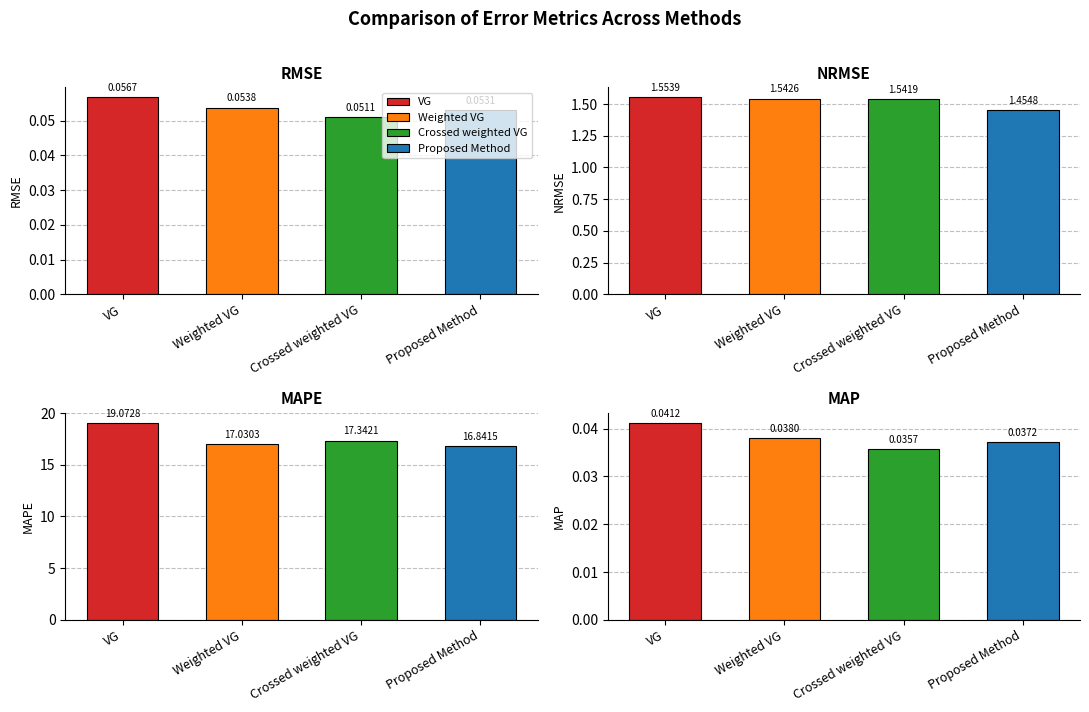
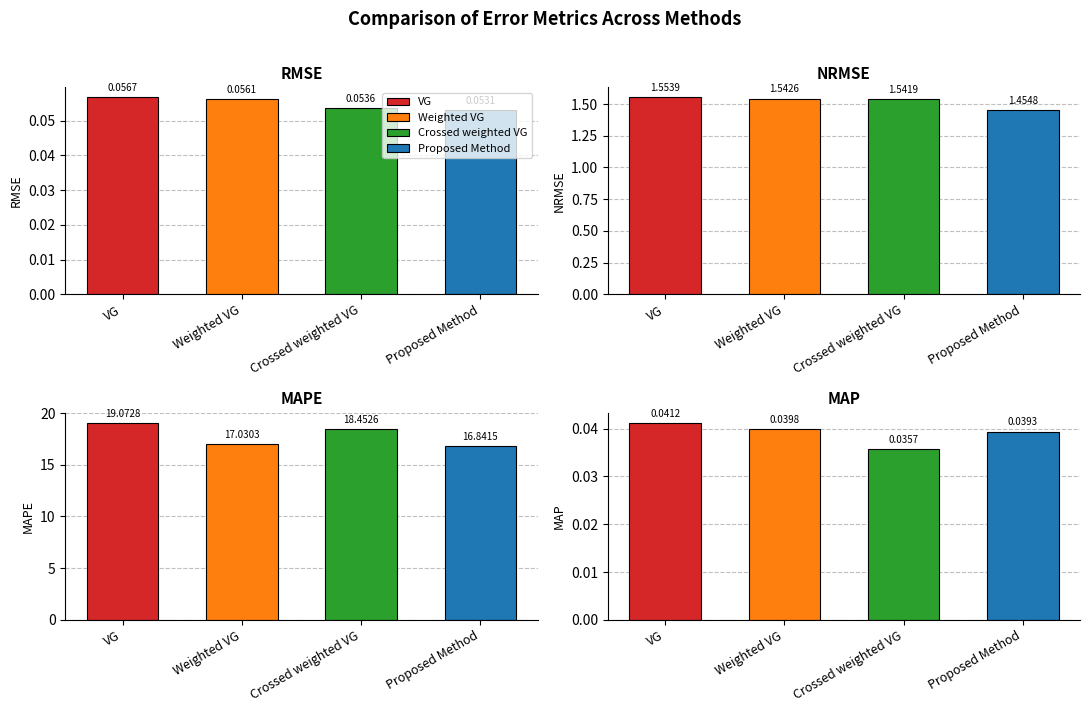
RMSE, Weighted VG: 0.0538 -> 0.0561
RMSE, Crossed weighted VG: 0.0511 -> 0.0536
MAPE, Crossed weighted VG: 17.3421 -> 18.4526
MAP, Weighted VG: 0.0380 -> 0.0398
MAP, Proposed Method: 0.0372 -> 0.0393
